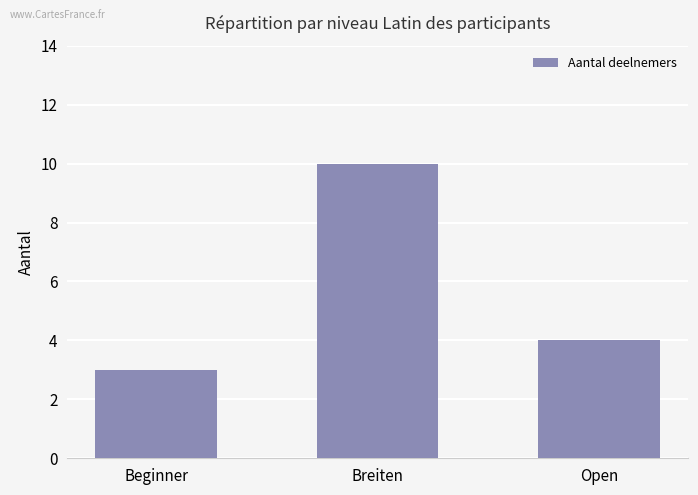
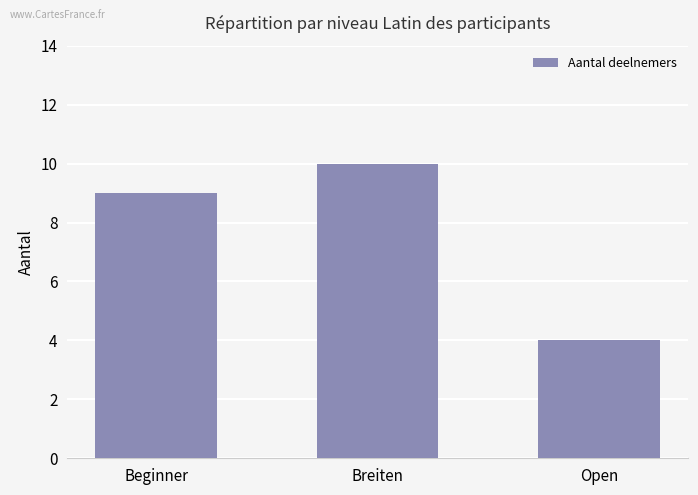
Beginner: 3 -> 9
